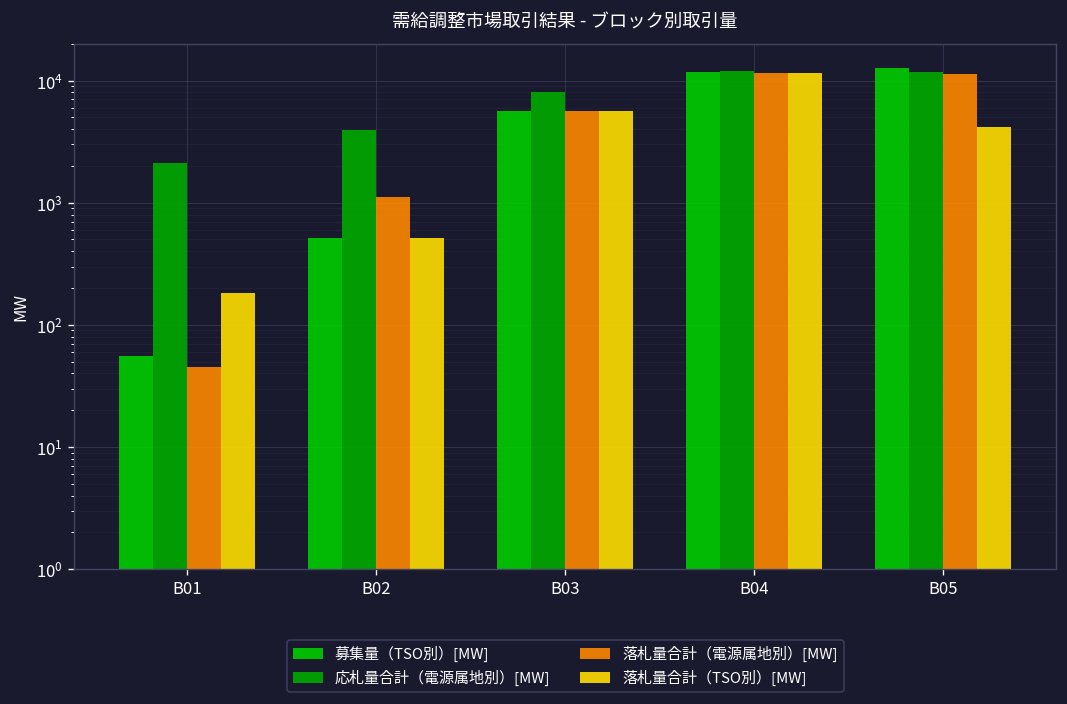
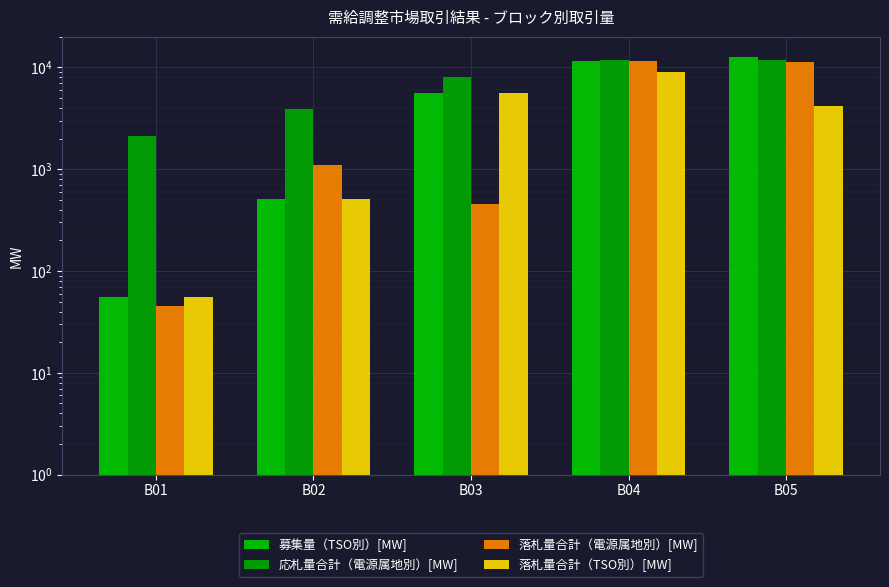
落札量合計（TSO別）[MW], B01: 180 -> 60
落札量合計（電源属地別）[MW], B03: 6000 -> 500
落札量合計（TSO別）[MW], B04: 12000 -> 9000
